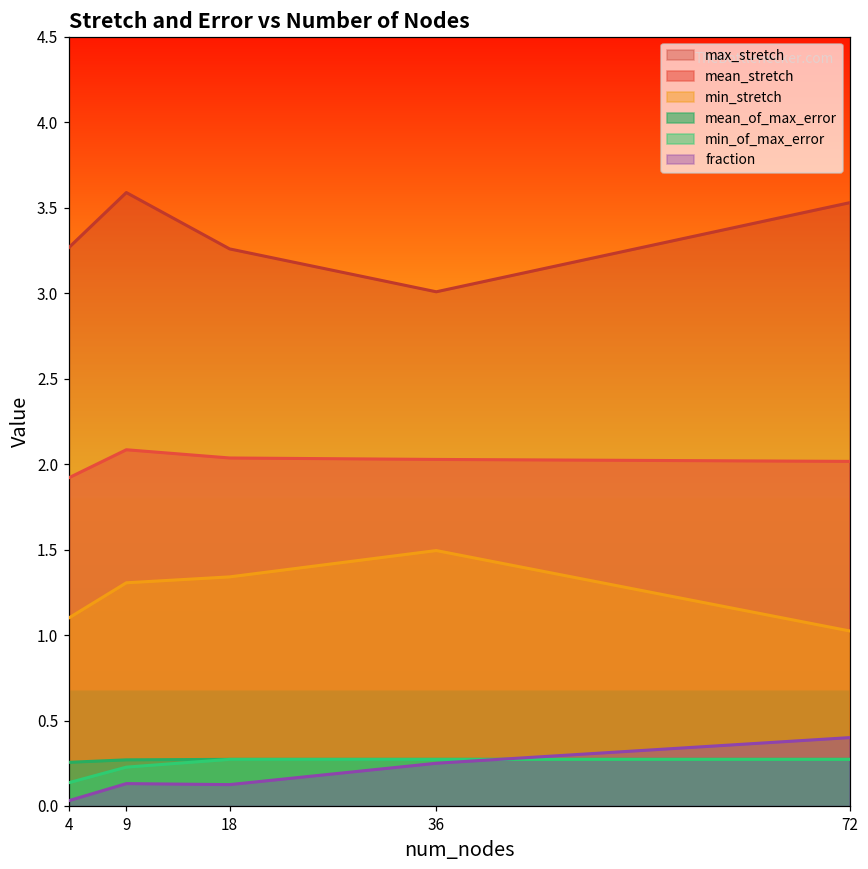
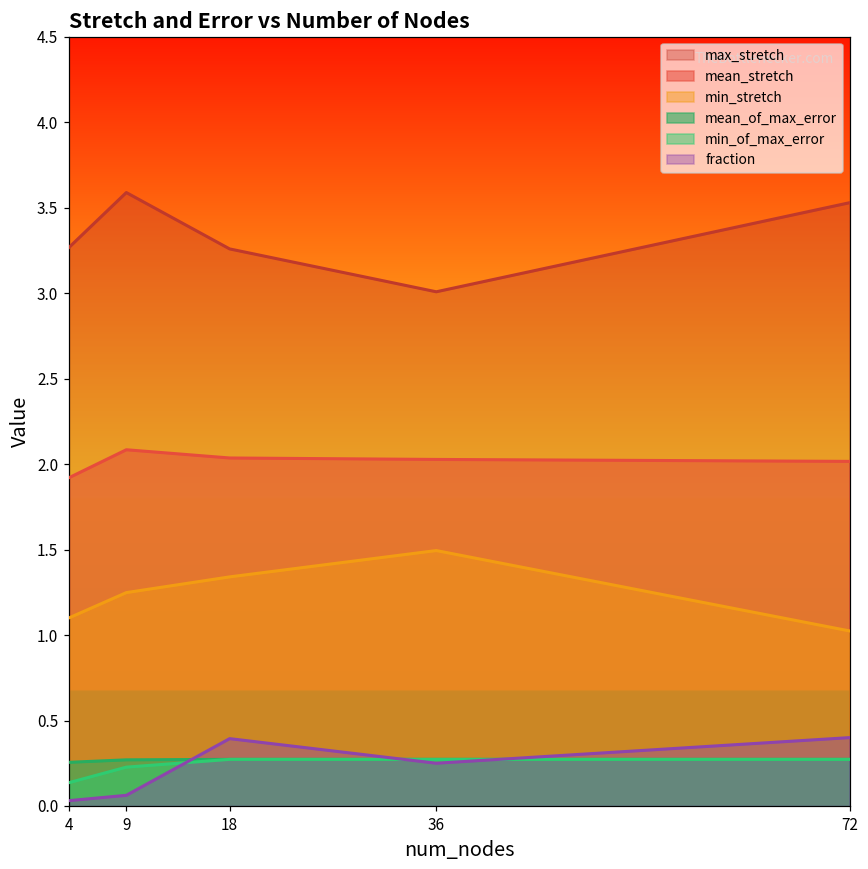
min_stretch, 9: 1.31 -> 1.25
fraction, 9: 0.13 -> 0.06
fraction, 18: 0.13 -> 0.39
